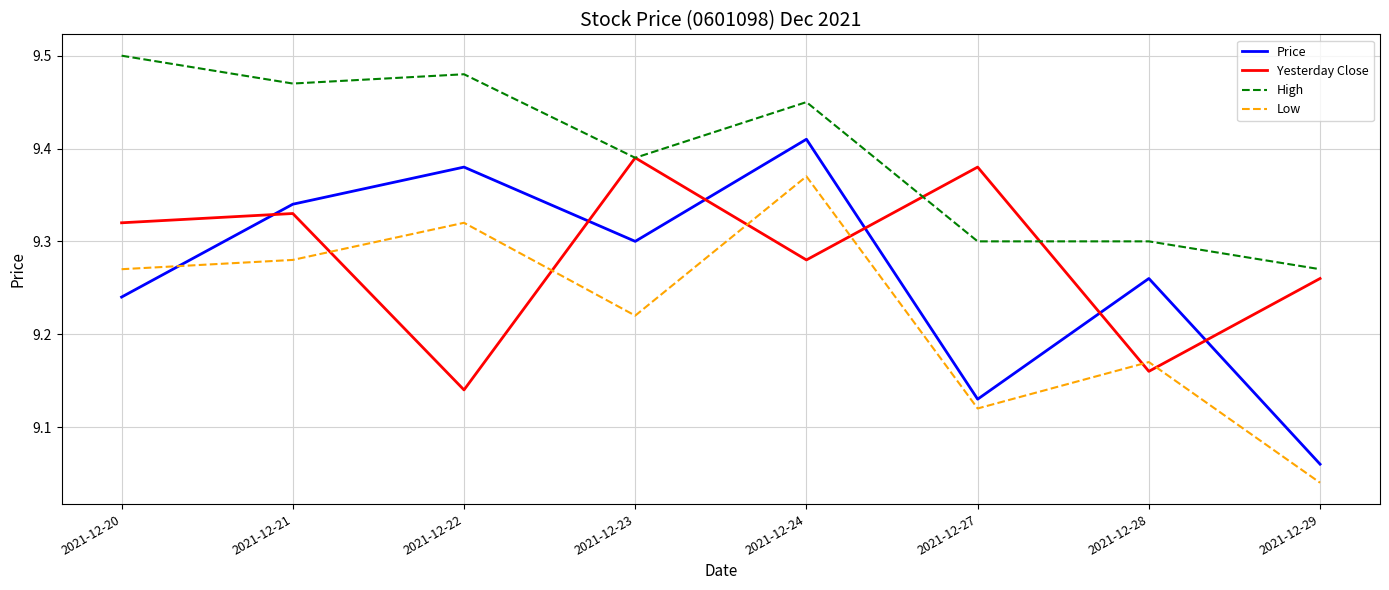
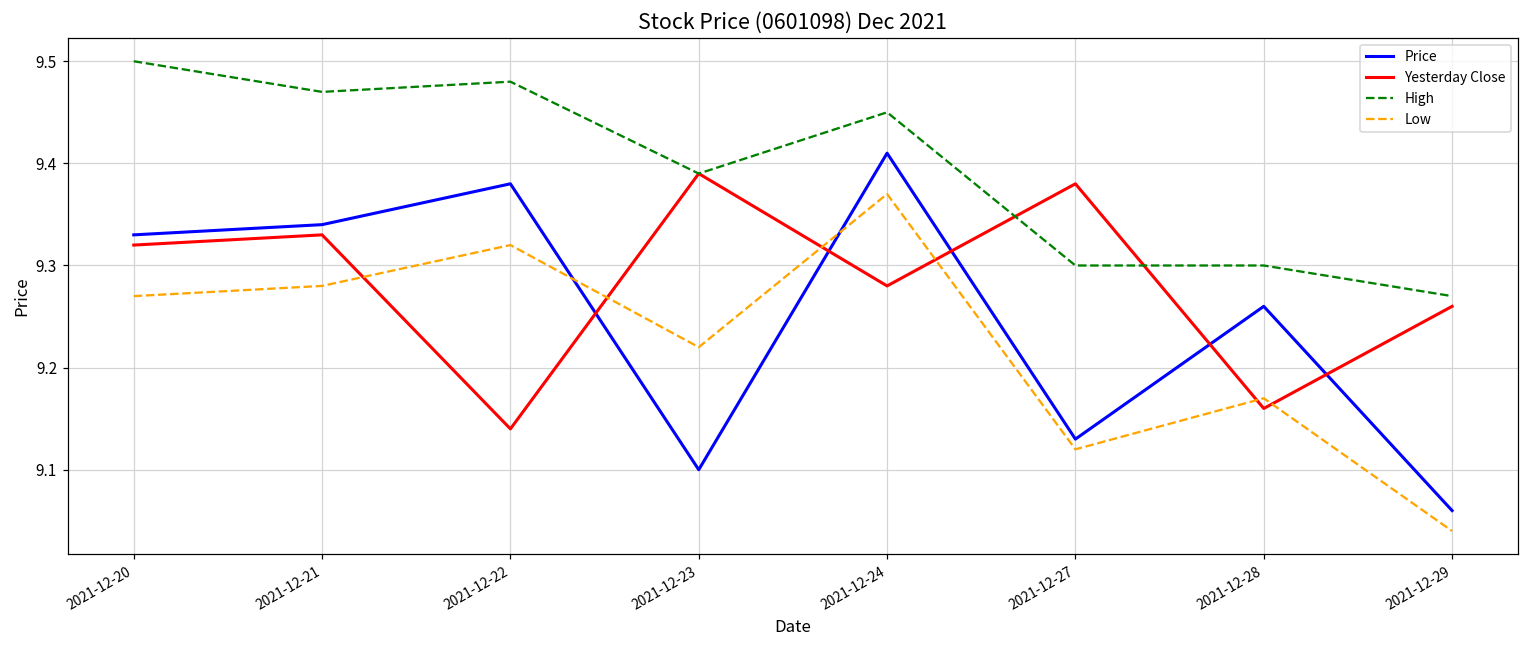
Price, 2021-12-20: 9.24 -> 9.33
Price, 2021-12-23: 9.3 -> 9.1
